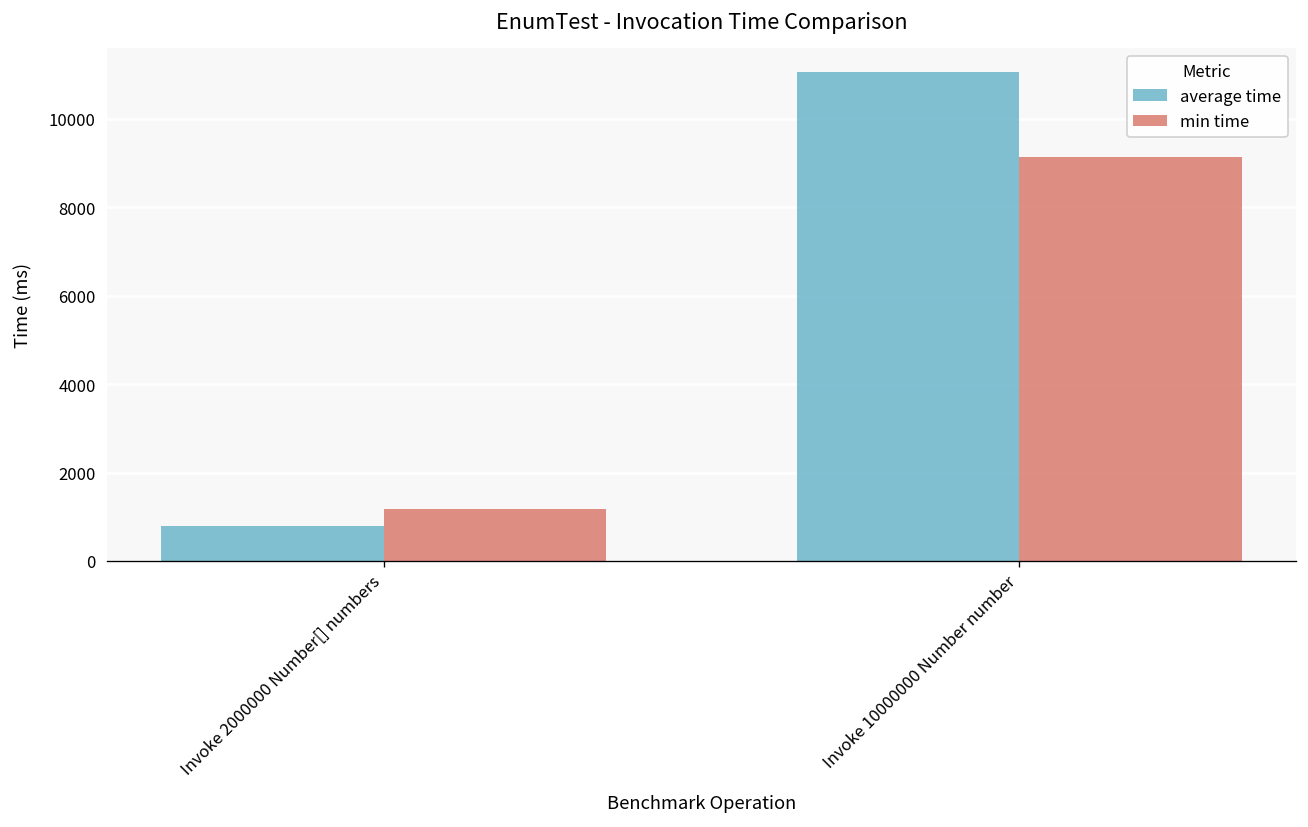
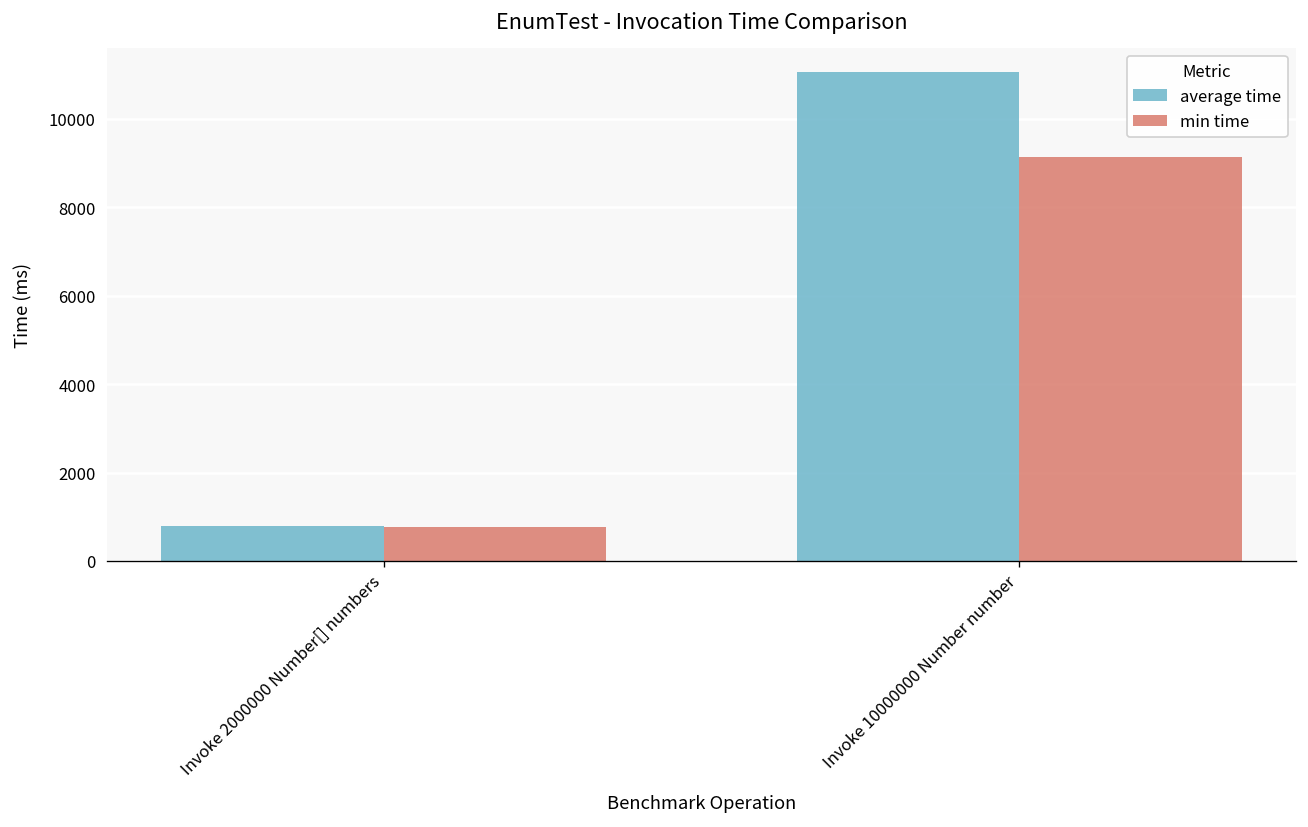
min time, Invoke 2000000 Number[] numbers: 1200 -> 800
